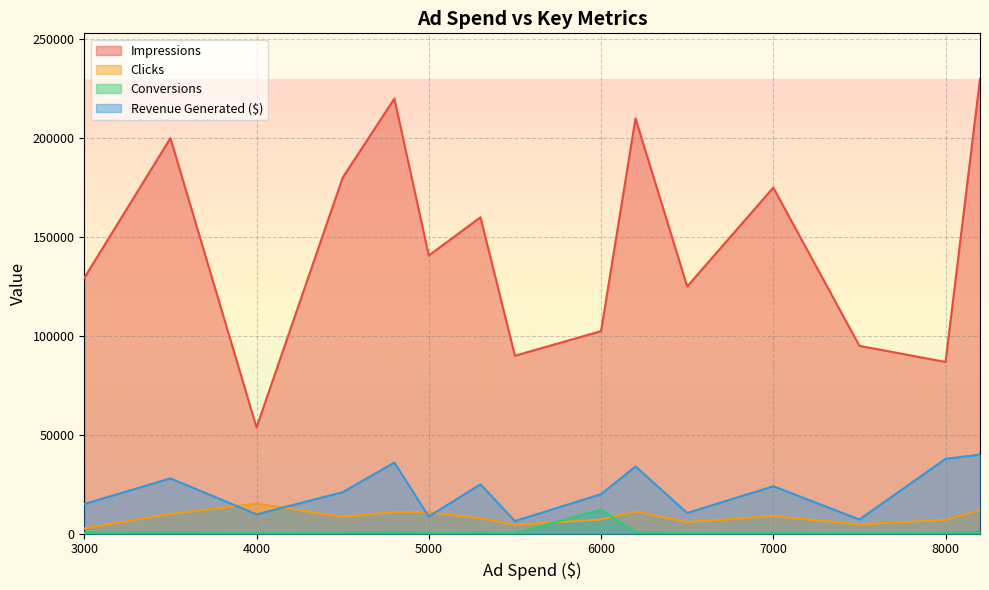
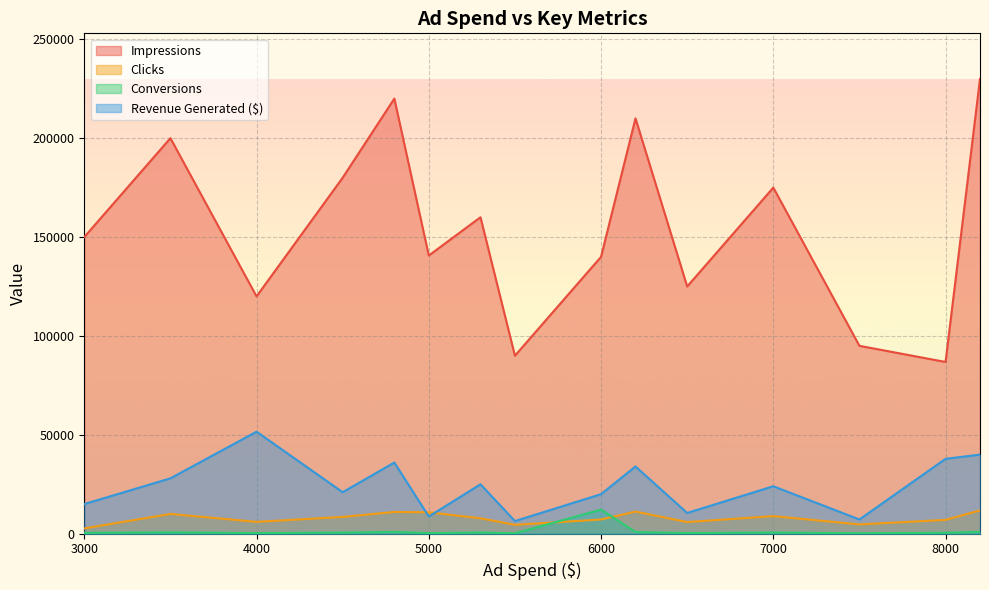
Impressions, 3000: 129000 -> 150000
Impressions, 4000: 54000 -> 120000
Clicks, 4000: 15000 -> 6000
Revenue Generated ($), 4000: 10000 -> 52000
Impressions, 6000: 102000 -> 140000
